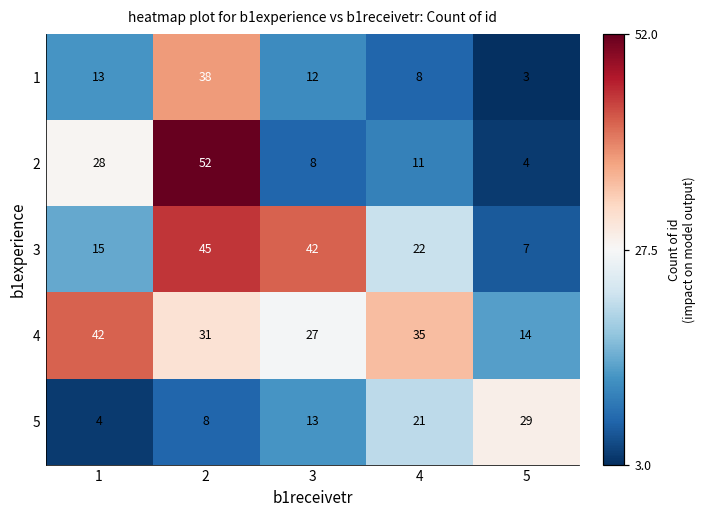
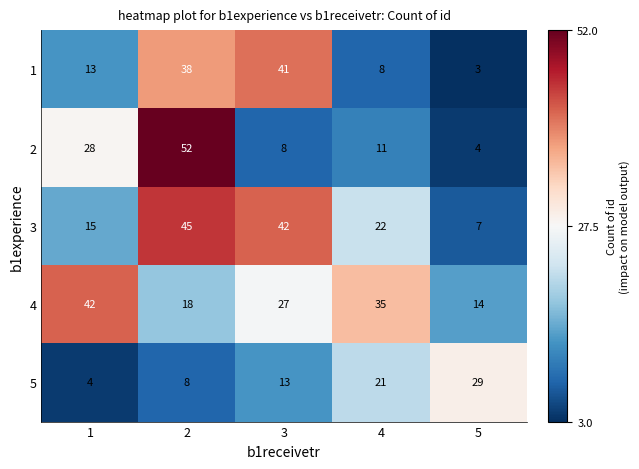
1, 3: 12 -> 41
4, 2: 31 -> 18
